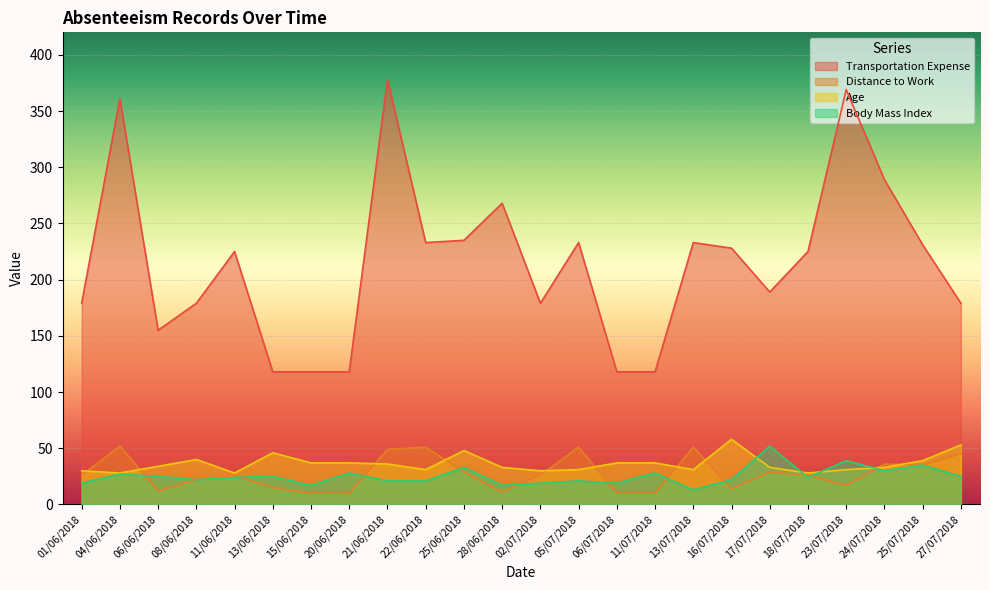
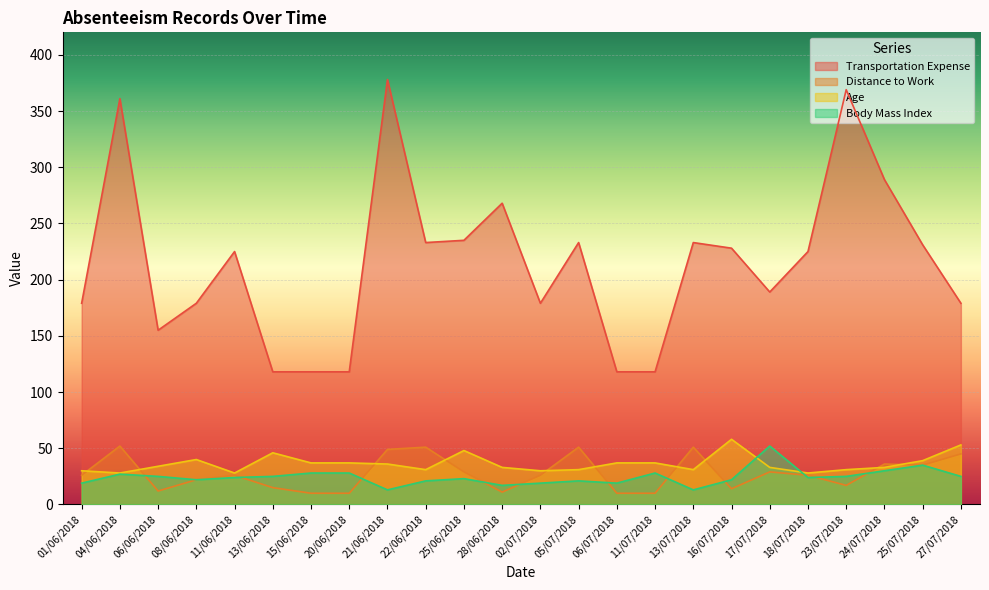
Body Mass Index, 15/06/2018: 17 -> 28
Body Mass Index, 21/06/2018: 21 -> 13
Body Mass Index, 25/06/2018: 33 -> 23
Body Mass Index, 23/07/2018: 39 -> 25
